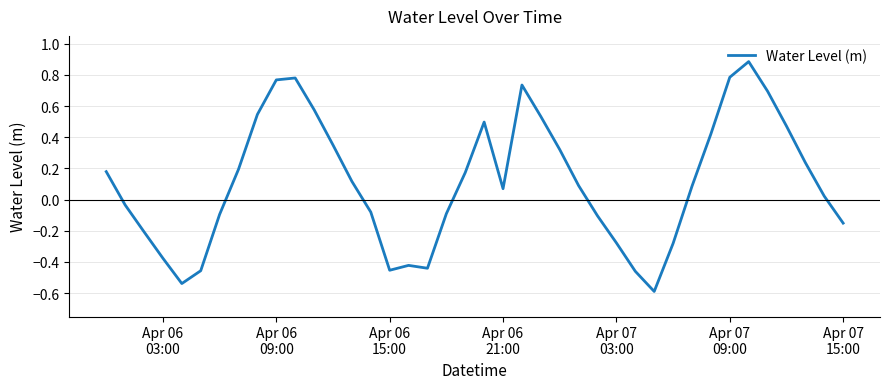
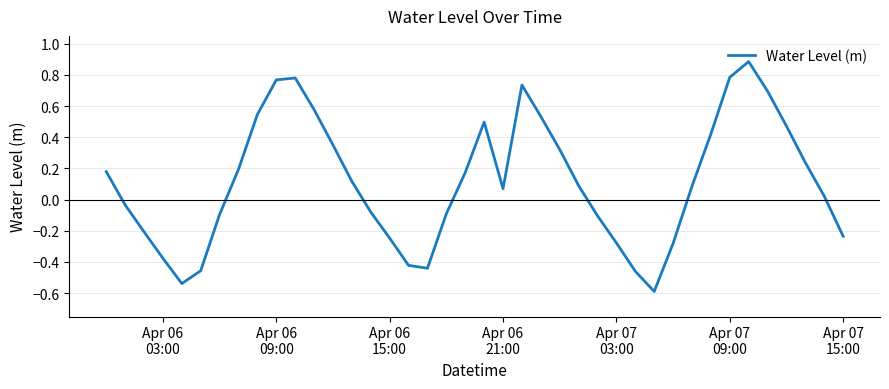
Apr 06 15:00: -0.45 -> -0.25
Apr 07 15:00: -0.15 -> -0.24
